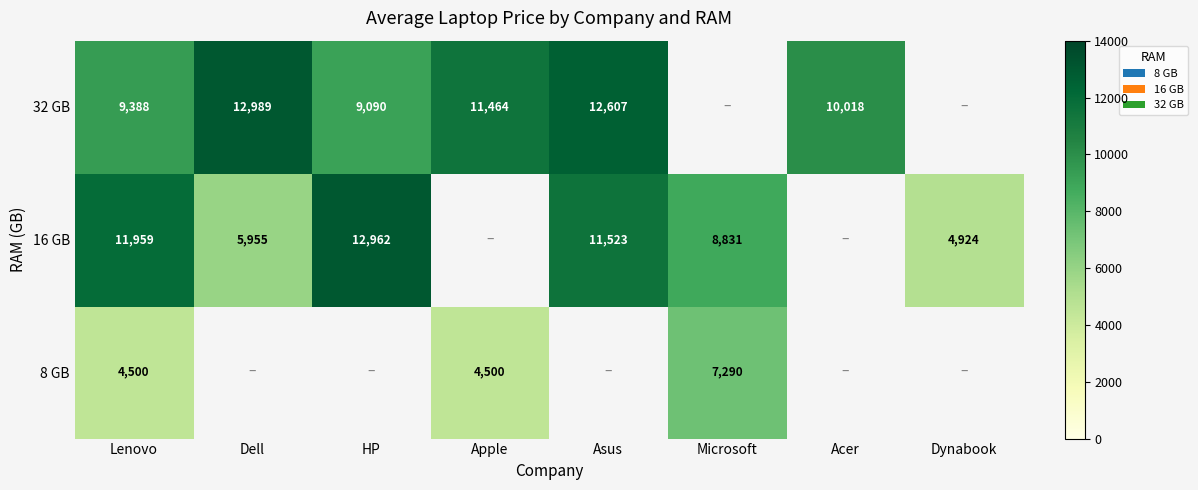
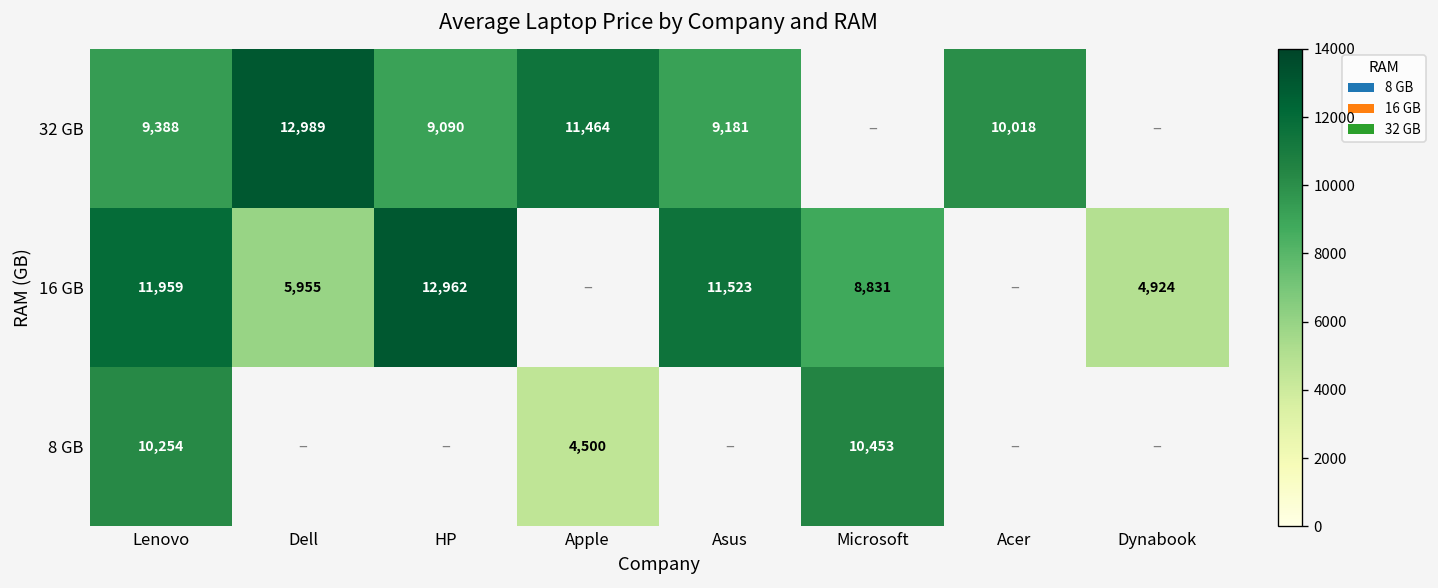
32 GB, Asus: 12,607 -> 9,181
8 GB, Lenovo: 4,500 -> 10,254
8 GB, Microsoft: 7,290 -> 10,453
